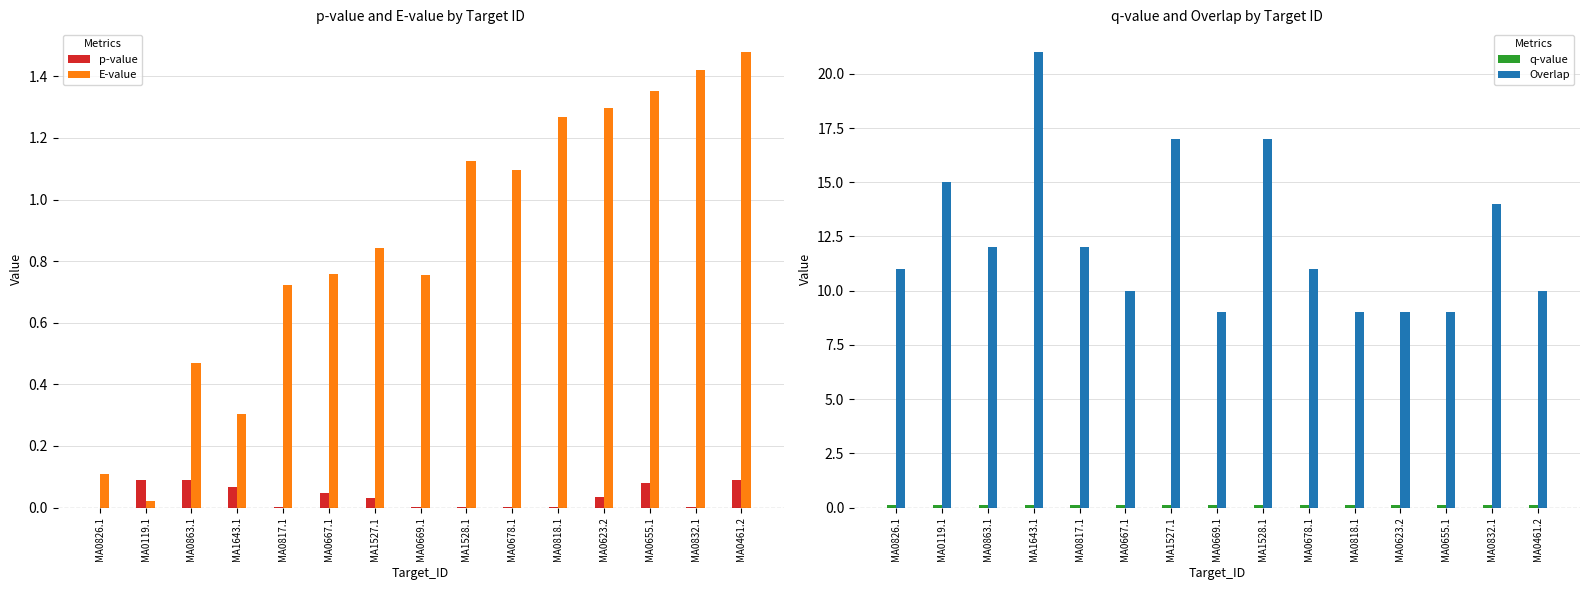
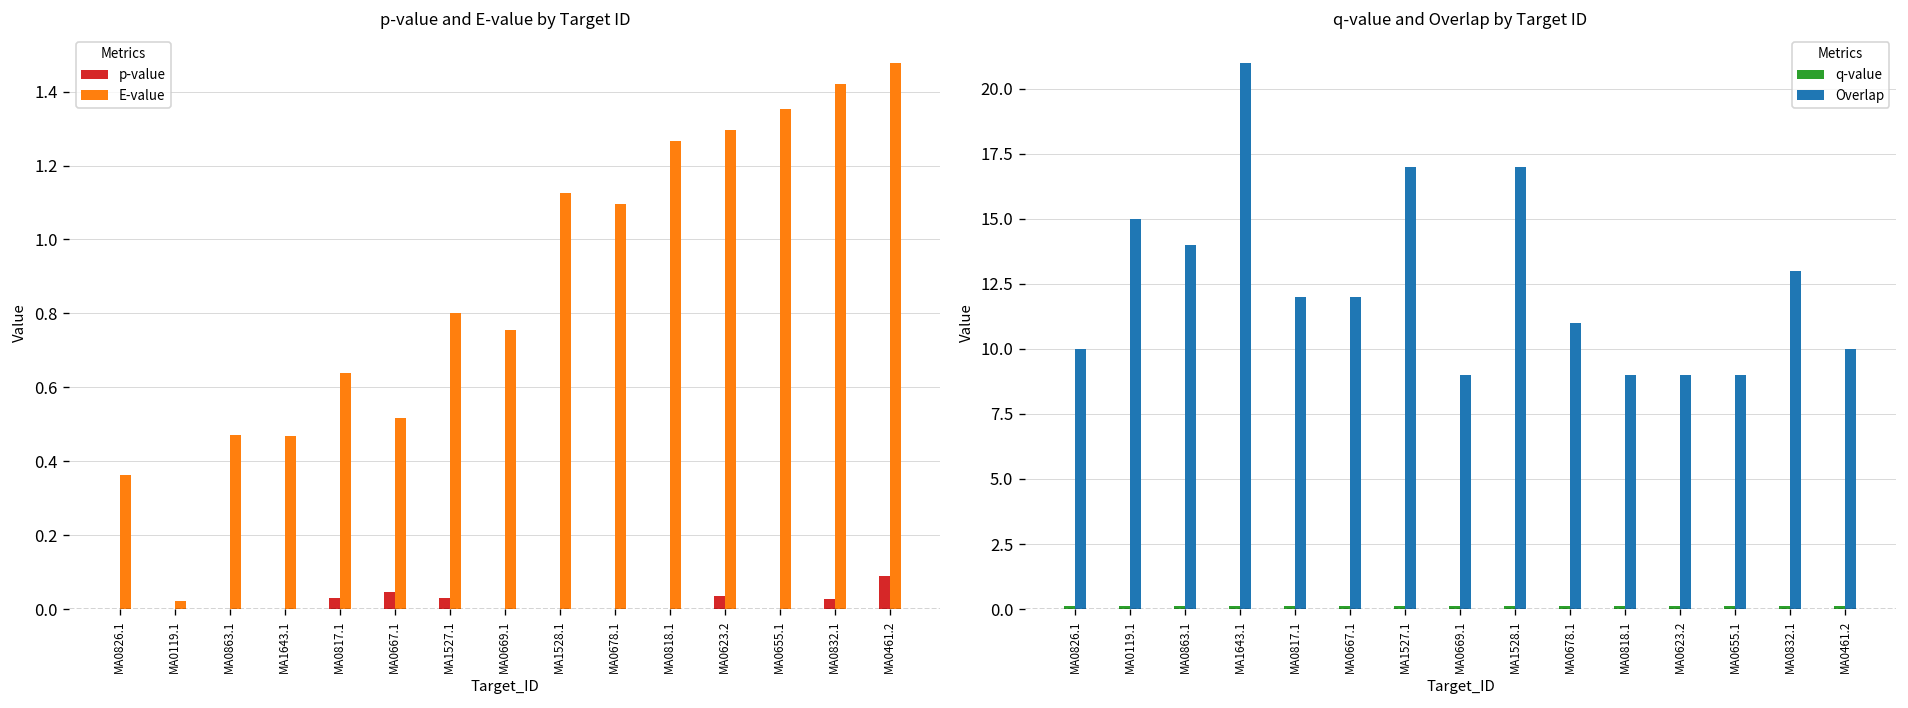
p-value and E-value by Target ID, E-value, MA0826.1: 0.11 -> 0.36
p-value and E-value by Target ID, p-value, MA0119.1: 0.09 -> 0.00
p-value and E-value by Target ID, p-value, MA0863.1: 0.09 -> 0.00
p-value and E-value by Target ID, p-value, MA1643.1: 0.07 -> 0.00
p-value and E-value by Target ID, E-value, MA1643.1: 0.30 -> 0.47
p-value and E-value by Target ID, p-value, MA0817.1: 0.00 -> 0.03
p-value and E-value by Target ID, E-value, MA0817.1: 0.72 -> 0.64
p-value and E-value by Target ID, E-value, MA0667.1: 0.76 -> 0.52
p-value and E-value by Target ID, E-value, MA1527.1: 0.84 -> 0.80
p-value and E-value by Target ID, p-value, MA0655.1: 0.08 -> 0.00
p-value and E-value by Target ID, p-value, MA0832.1: 0.00 -> 0.03
q-value and Overlap by Target ID, Overlap, MA0826.1: 11 -> 10
q-value and Overlap by Target ID, Overlap, MA0863.1: 12 -> 14
q-value and Overlap by Target ID, Overlap, MA0667.1: 10 -> 12
q-value and Overlap by Target ID, Overlap, MA0832.1: 14 -> 13
